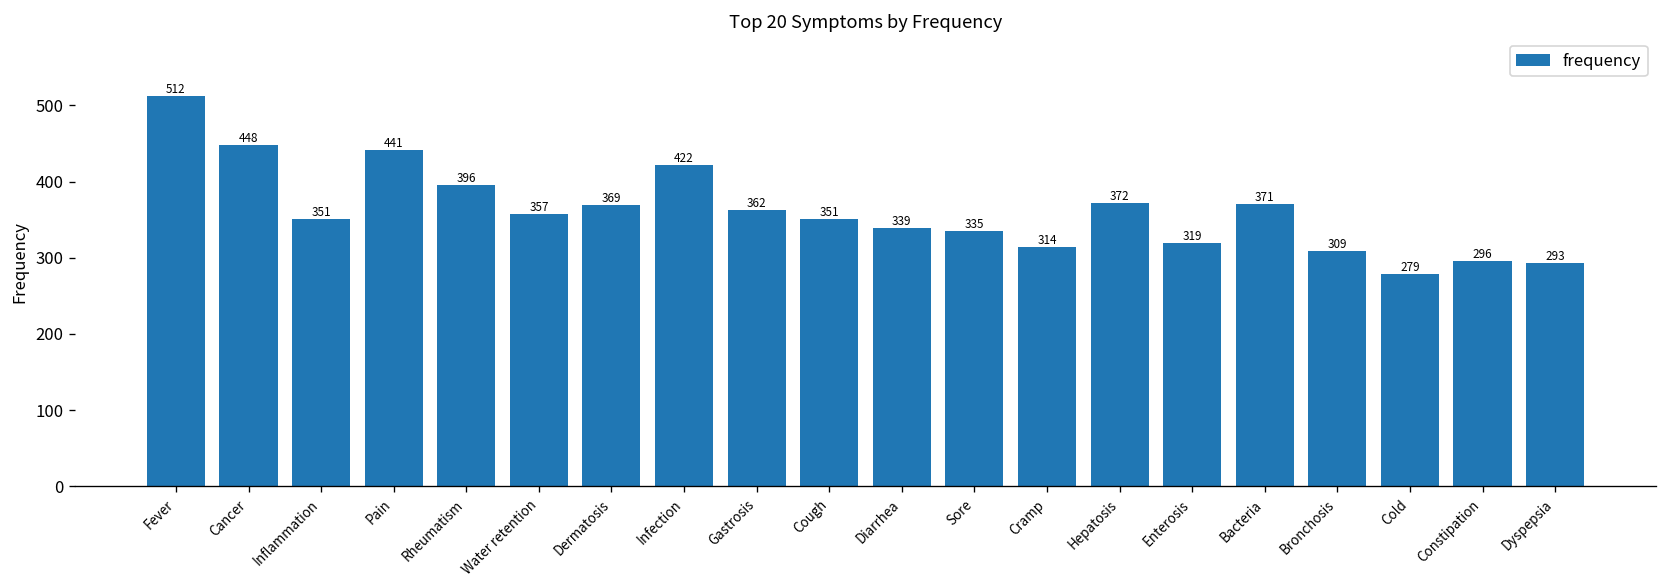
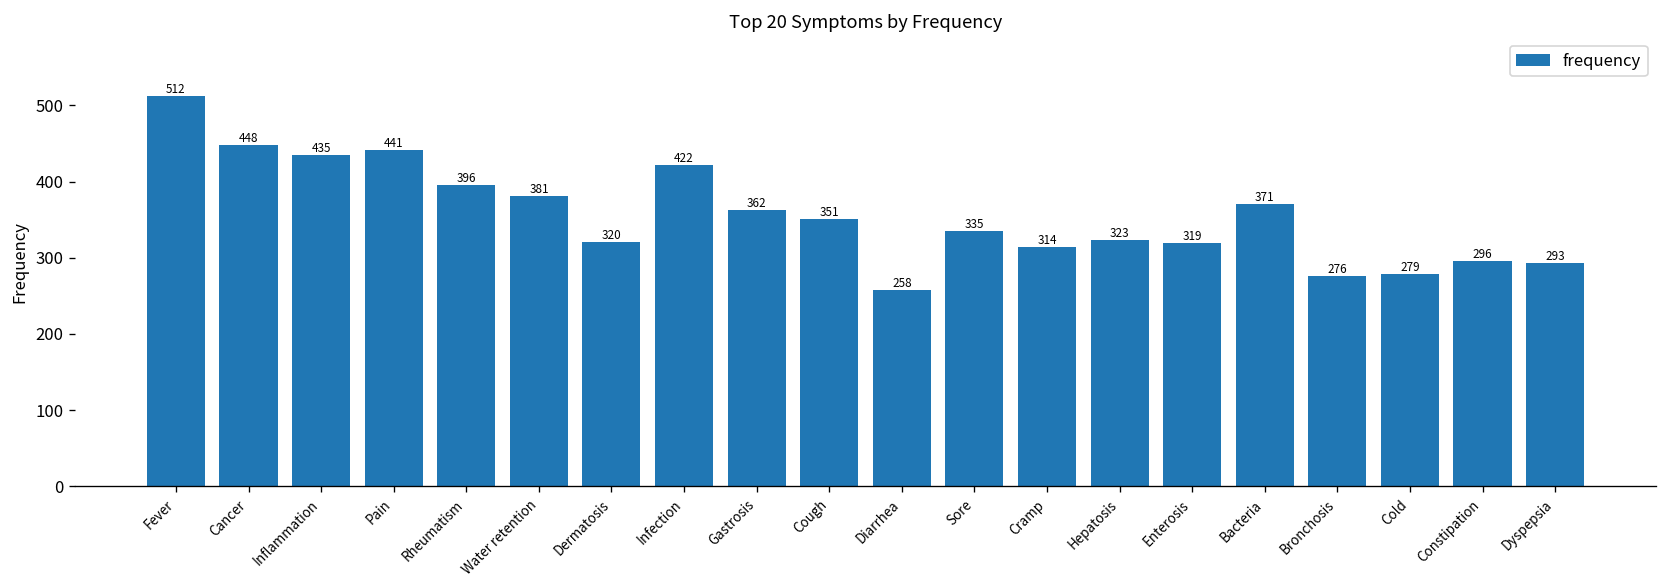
Inflammation: 351 -> 435
Water retention: 357 -> 381
Dermatosis: 369 -> 320
Diarrhea: 339 -> 258
Hepatosis: 372 -> 323
Bronchosis: 309 -> 276
